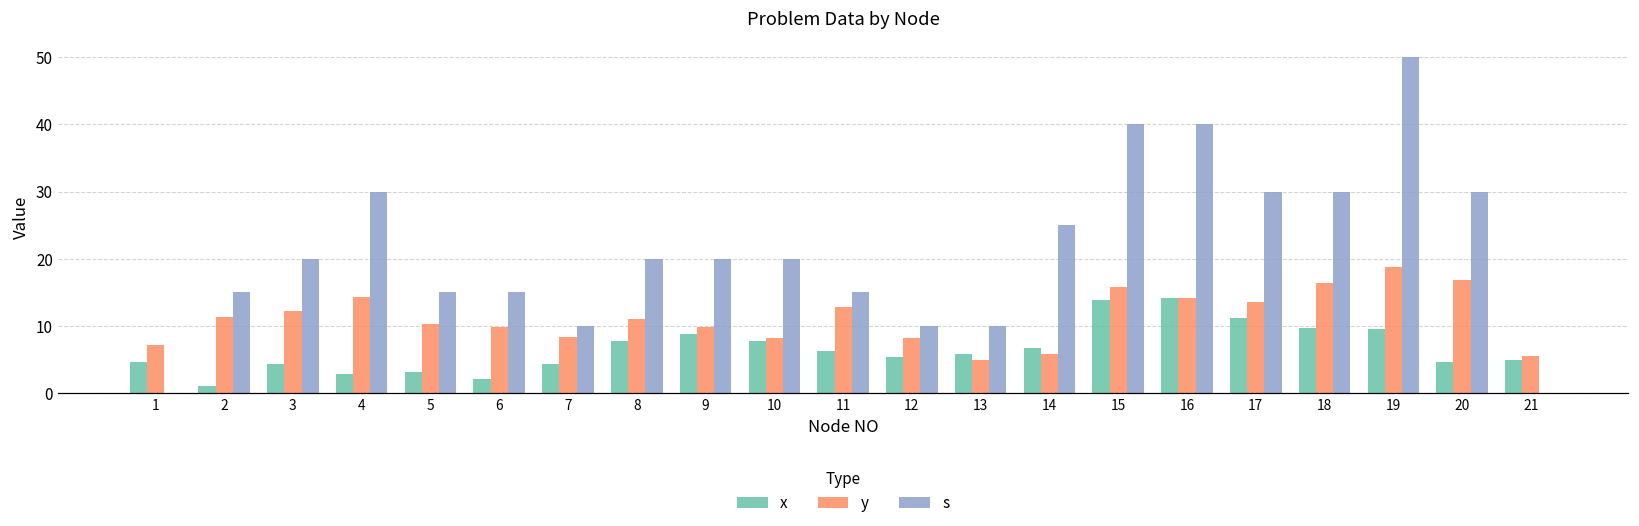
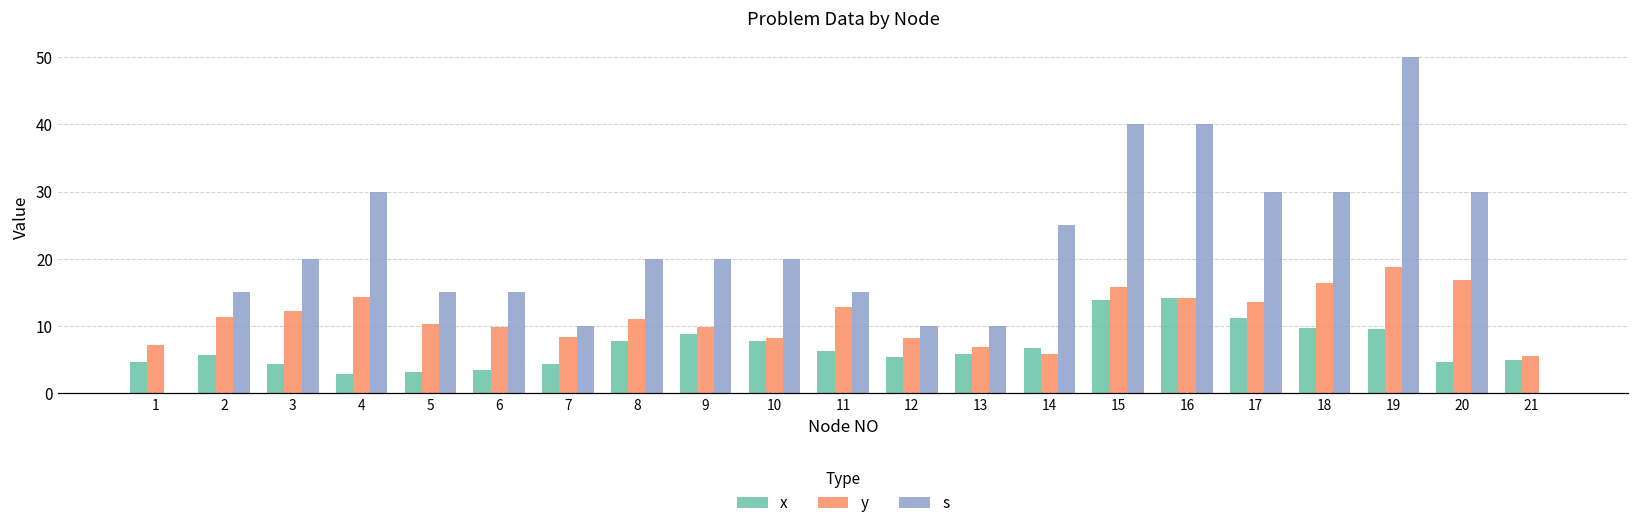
x, 2: 1 -> 6
x, 6: 2 -> 4
y, 13: 5 -> 7
